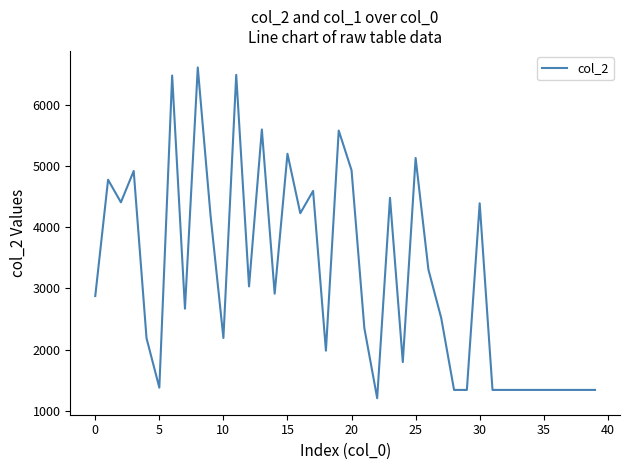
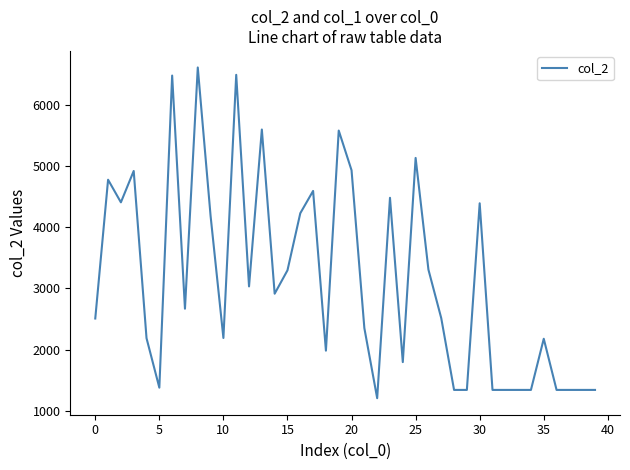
0: 2900 -> 2500
15: 5200 -> 3300
35: 1300 -> 2200
